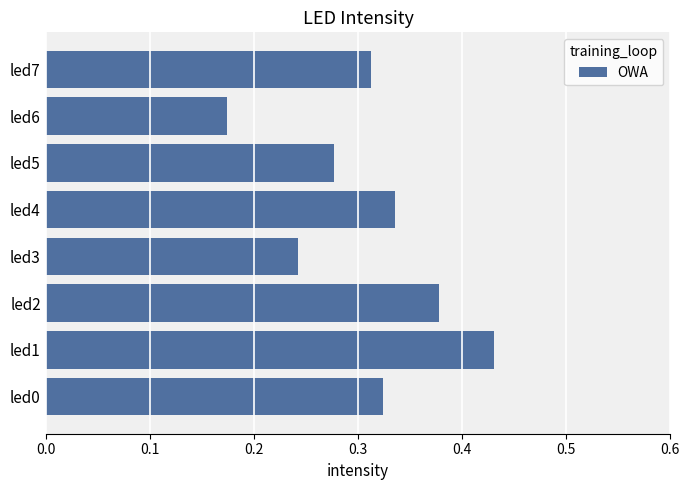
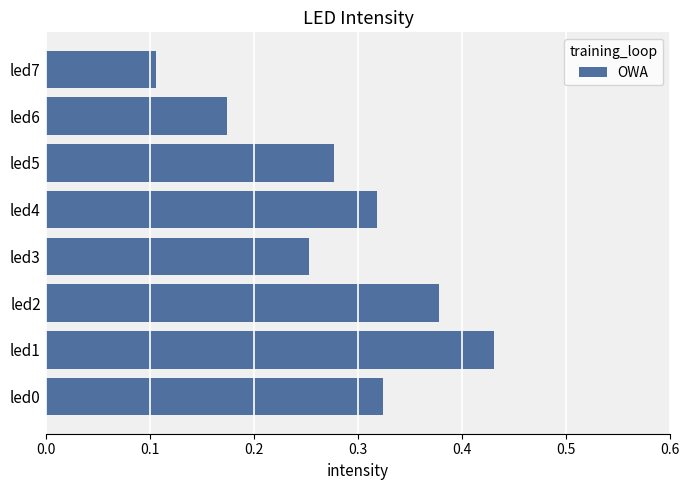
led7: 0.313 -> 0.106
led4: 0.336 -> 0.318
led3: 0.242 -> 0.253
